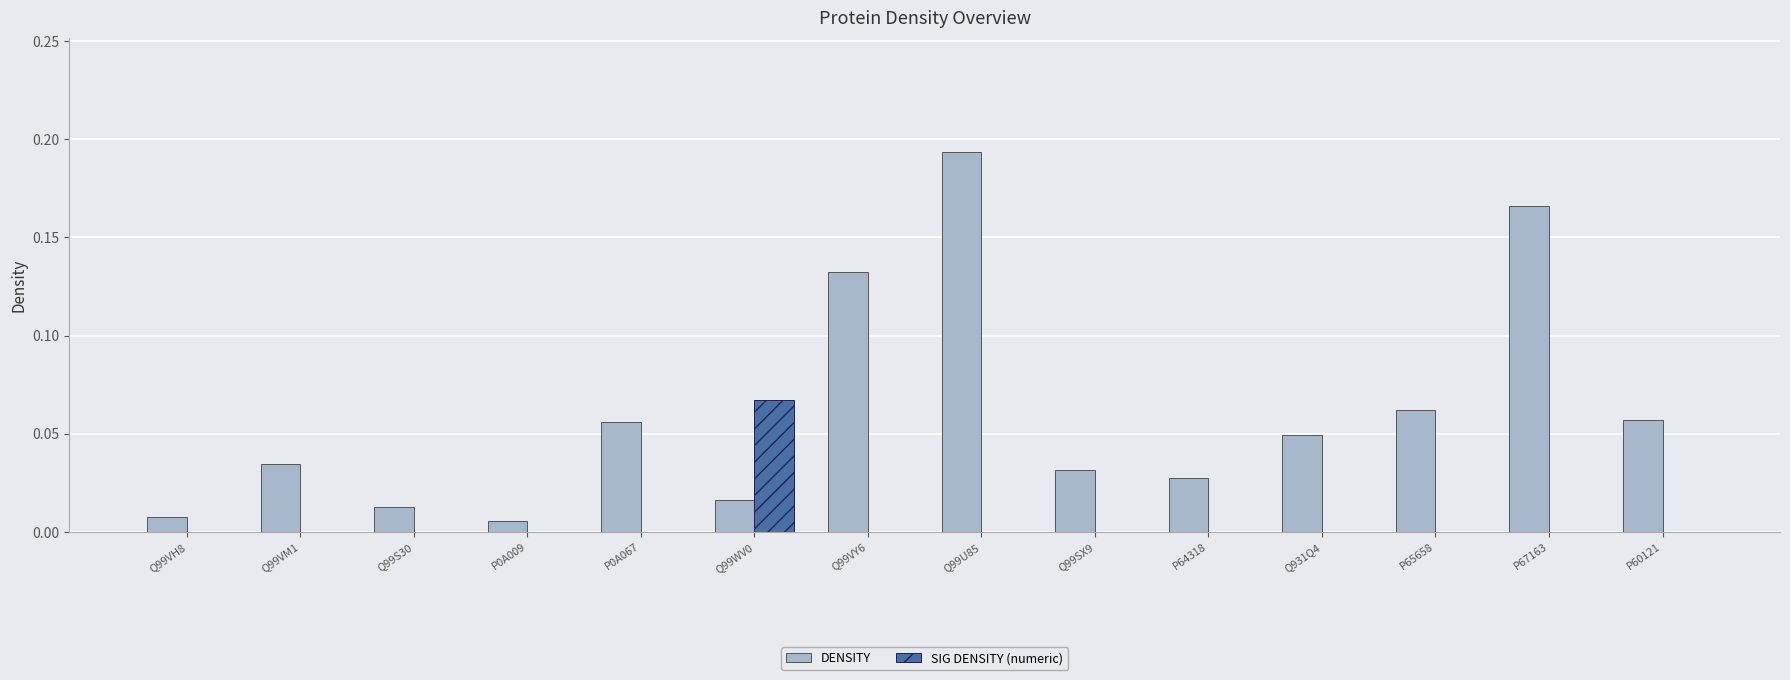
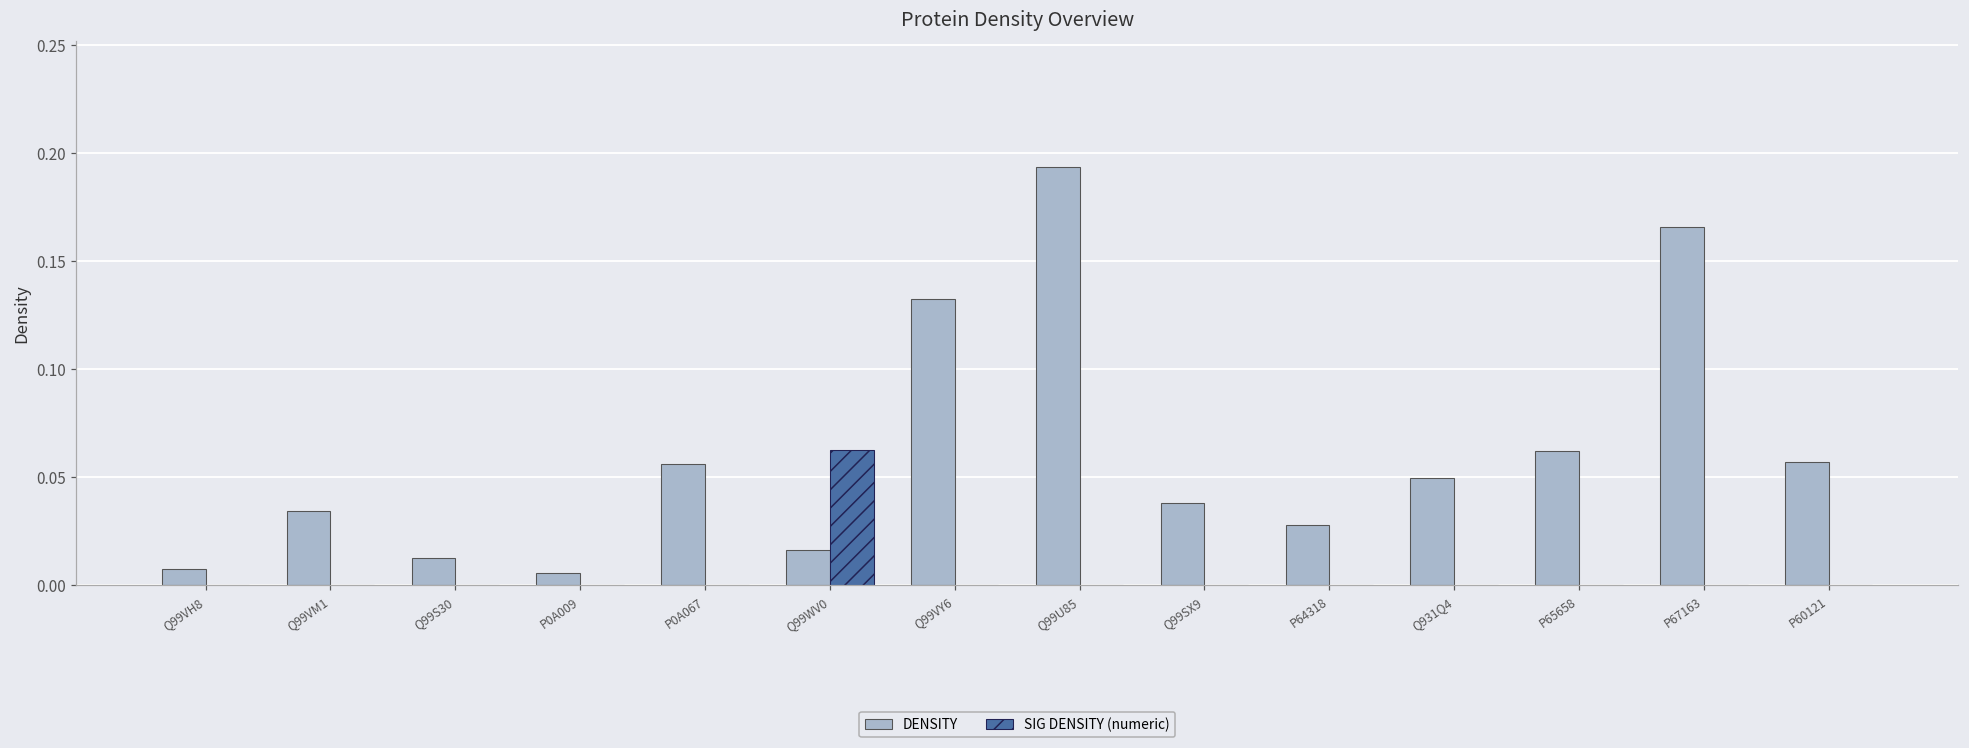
SIG DENSITY (numeric), Q99WV0: 0.067 -> 0.063
DENSITY, Q99SX9: 0.031 -> 0.038
